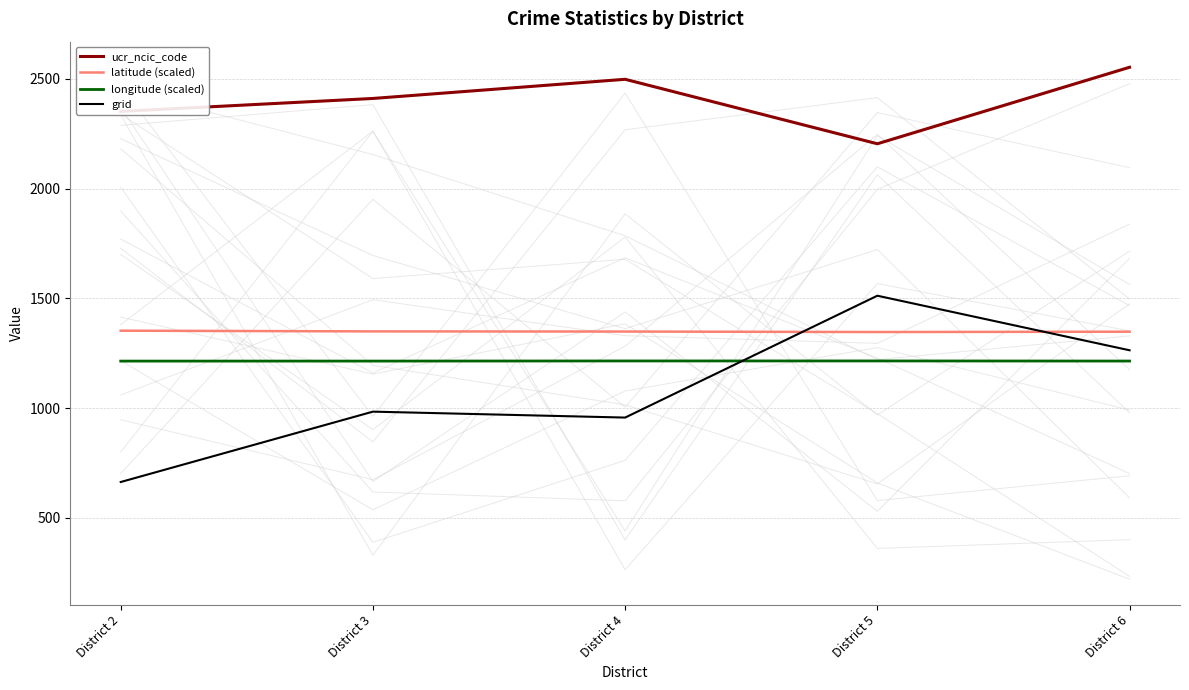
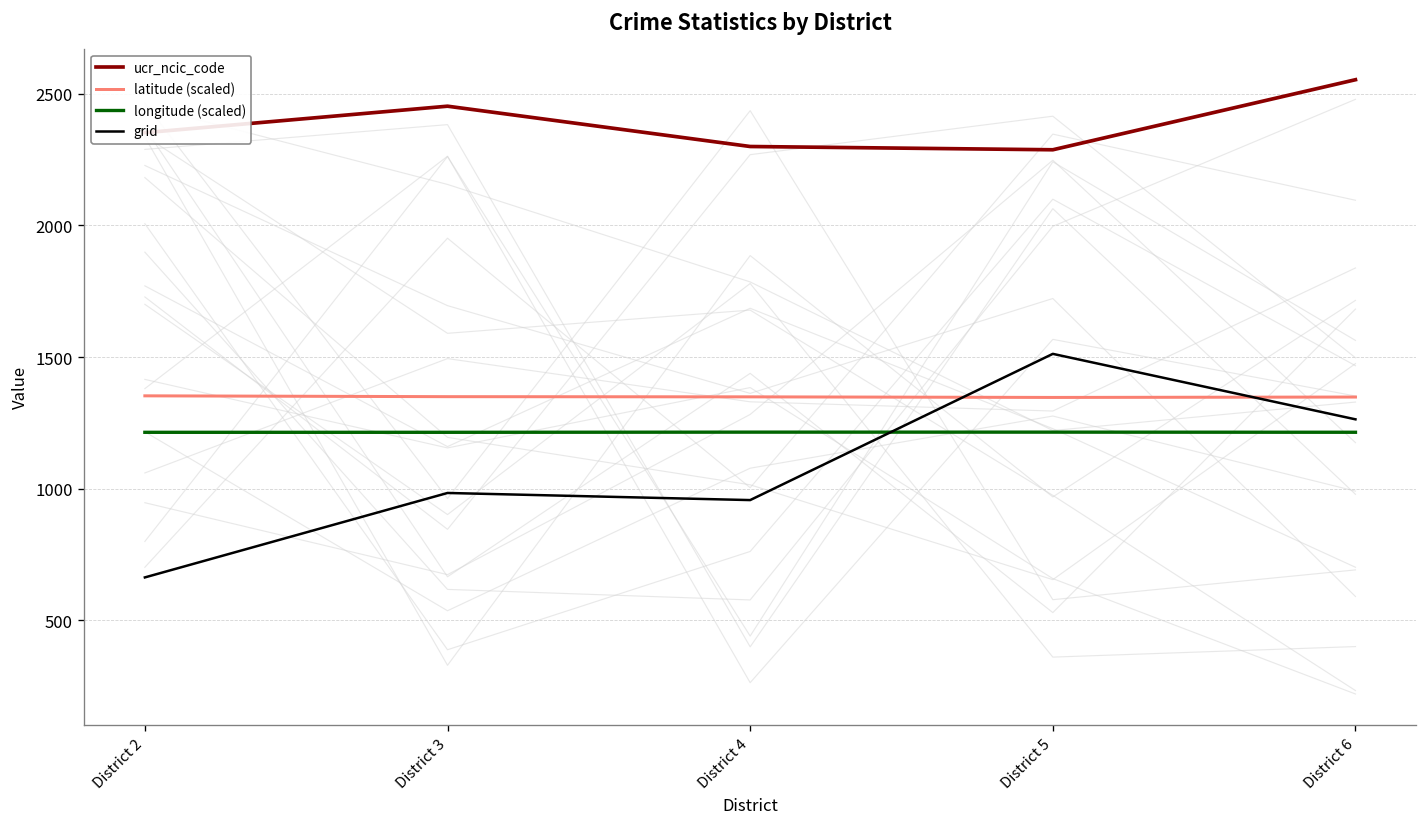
ucr_ncic_code, District 3: 2410 -> 2450
ucr_ncic_code, District 4: 2500 -> 2300
ucr_ncic_code, District 5: 2200 -> 2290
